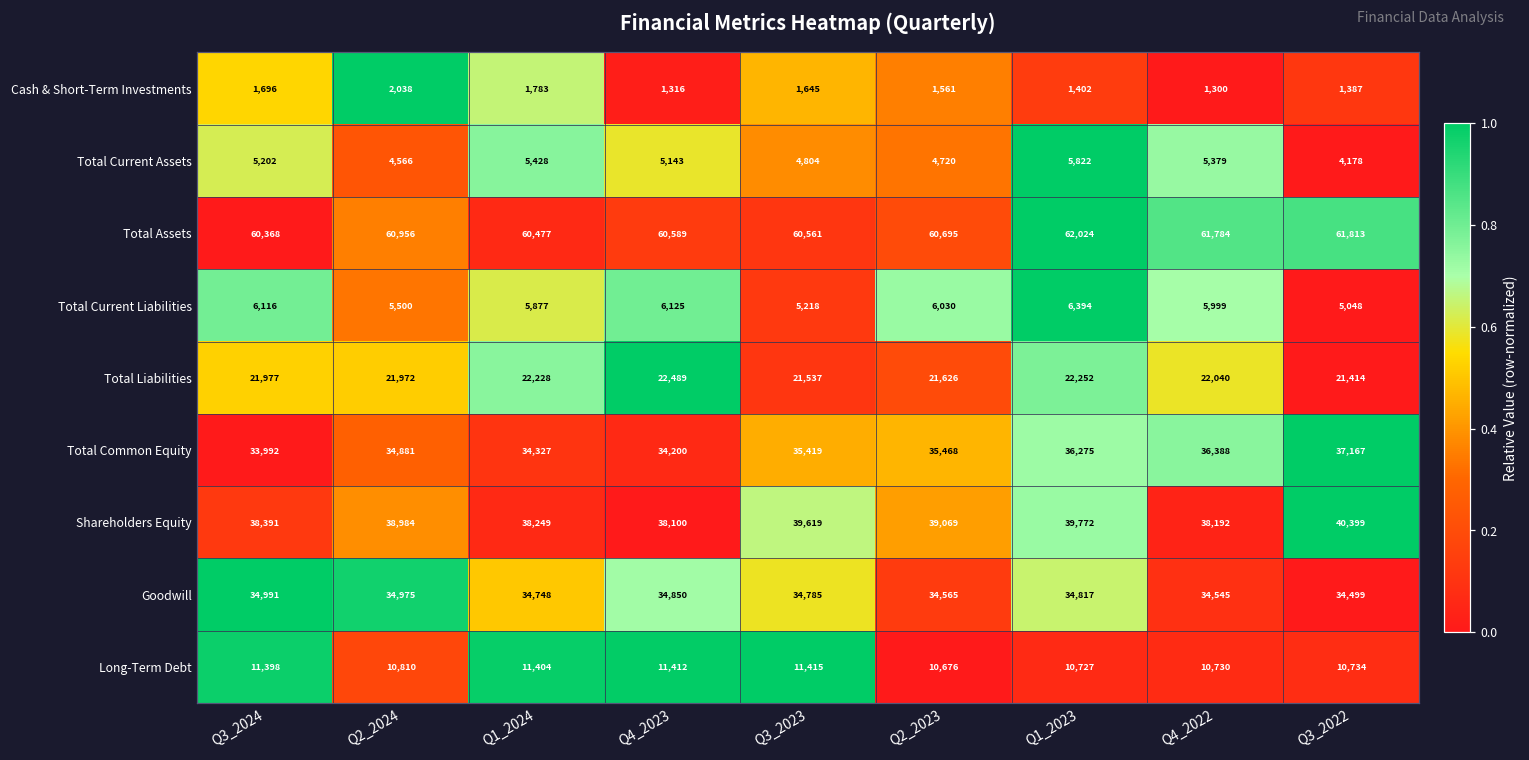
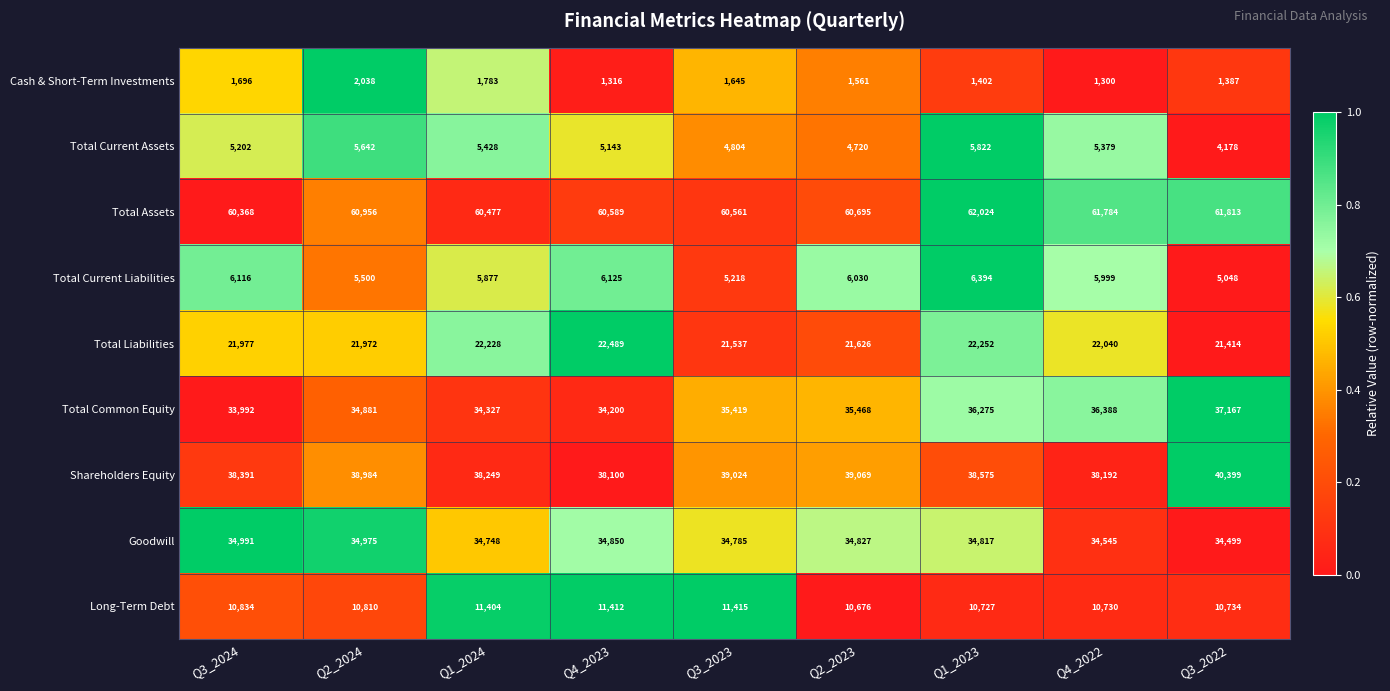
Total Current Assets, Q2_2024: 4,566 -> 5,642
Shareholders Equity, Q3_2023: 39,619 -> 39,024
Shareholders Equity, Q1_2023: 39,772 -> 38,575
Goodwill, Q2_2023: 34,565 -> 34,827
Long-Term Debt, Q3_2024: 11,398 -> 10,834
